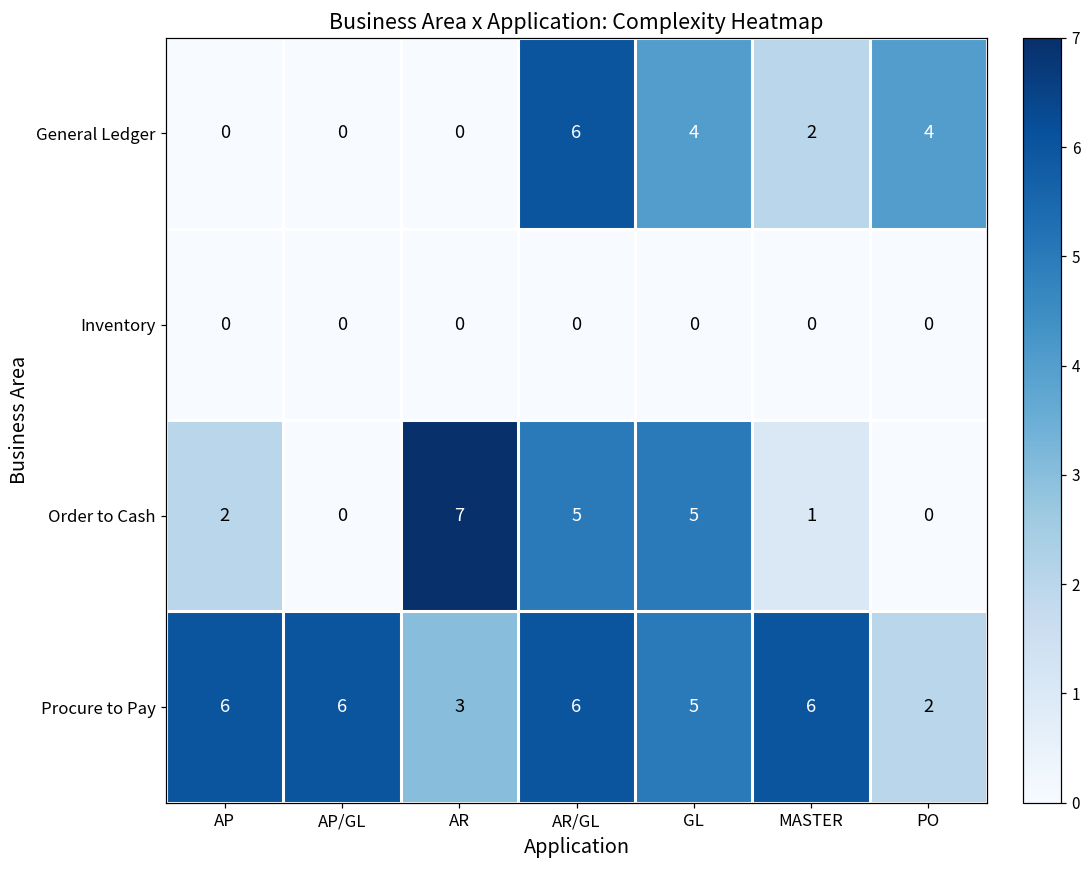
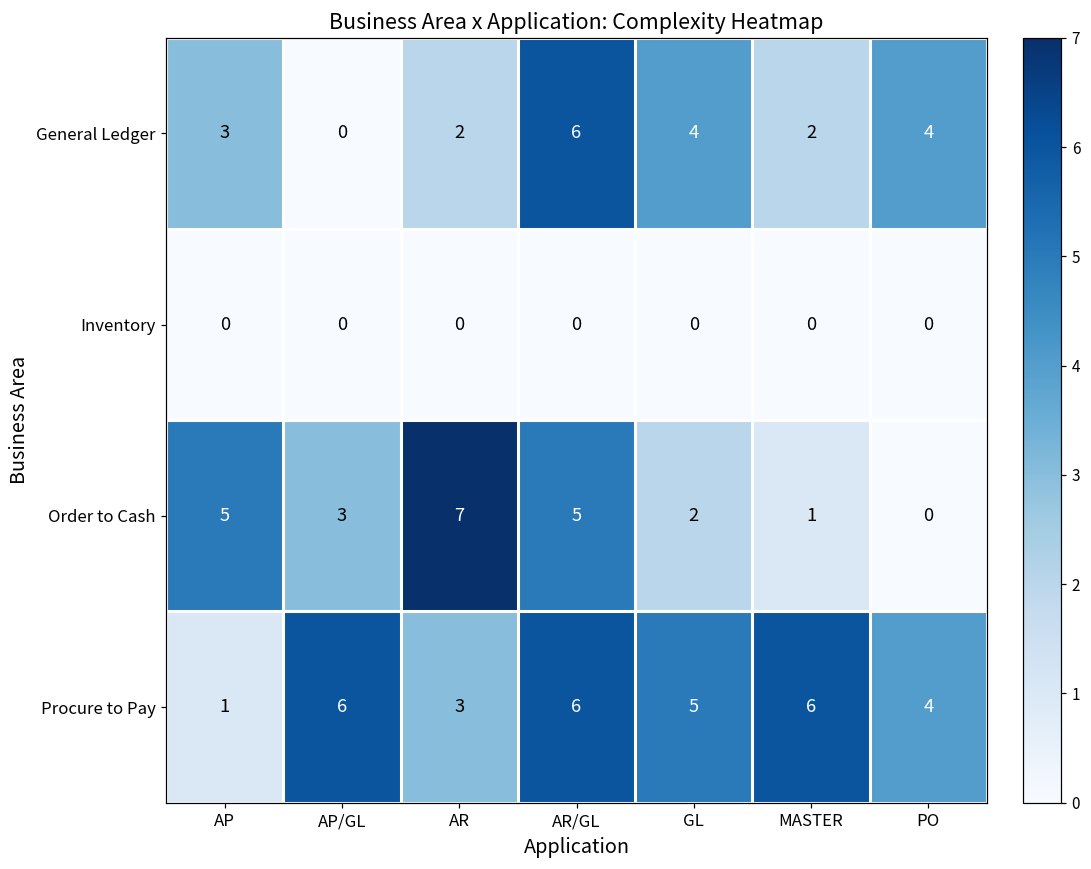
General Ledger, AP: 0 -> 3
General Ledger, AR: 0 -> 2
Order to Cash, AP: 2 -> 5
Order to Cash, AP/GL: 0 -> 3
Order to Cash, GL: 5 -> 2
Procure to Pay, AP: 6 -> 1
Procure to Pay, PO: 2 -> 4
